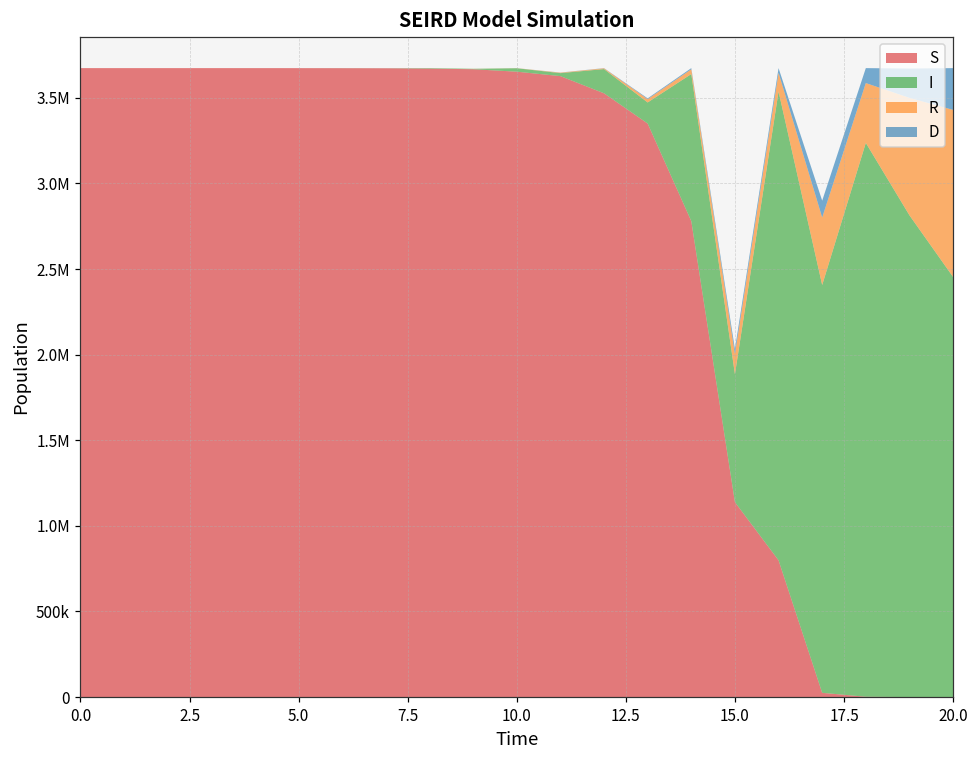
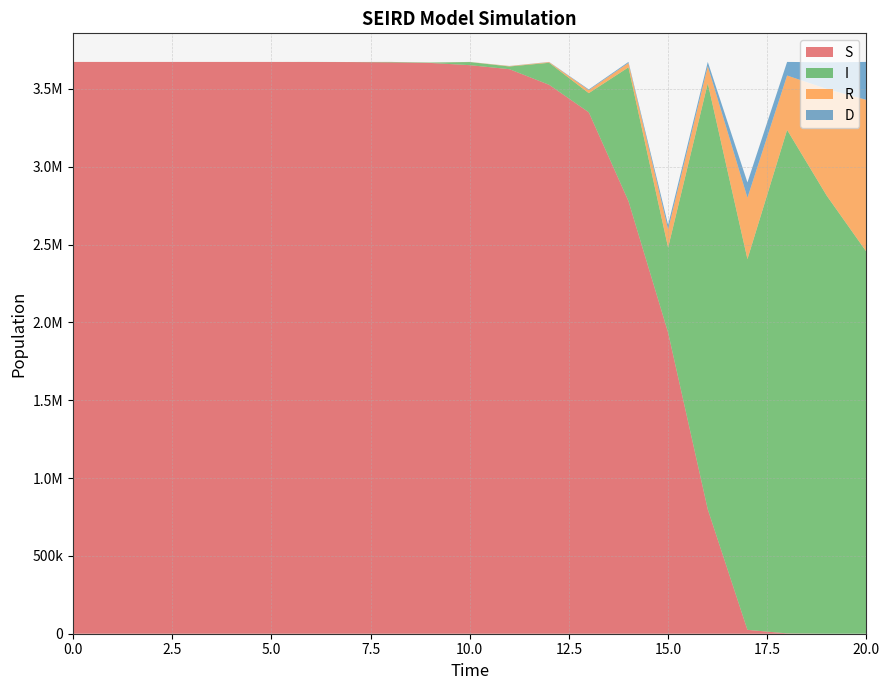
S, 15.0: 1140000 -> 1930000
I, 15.0: 750000 -> 550000
